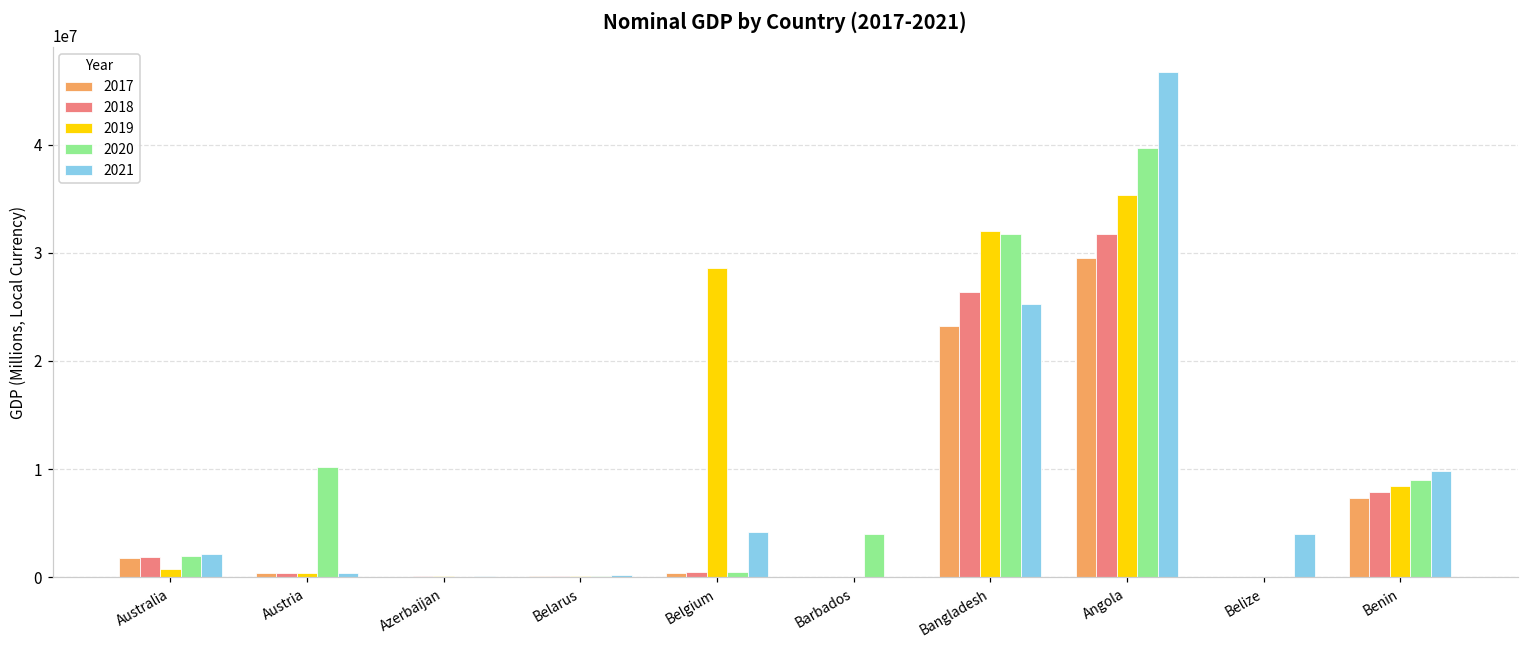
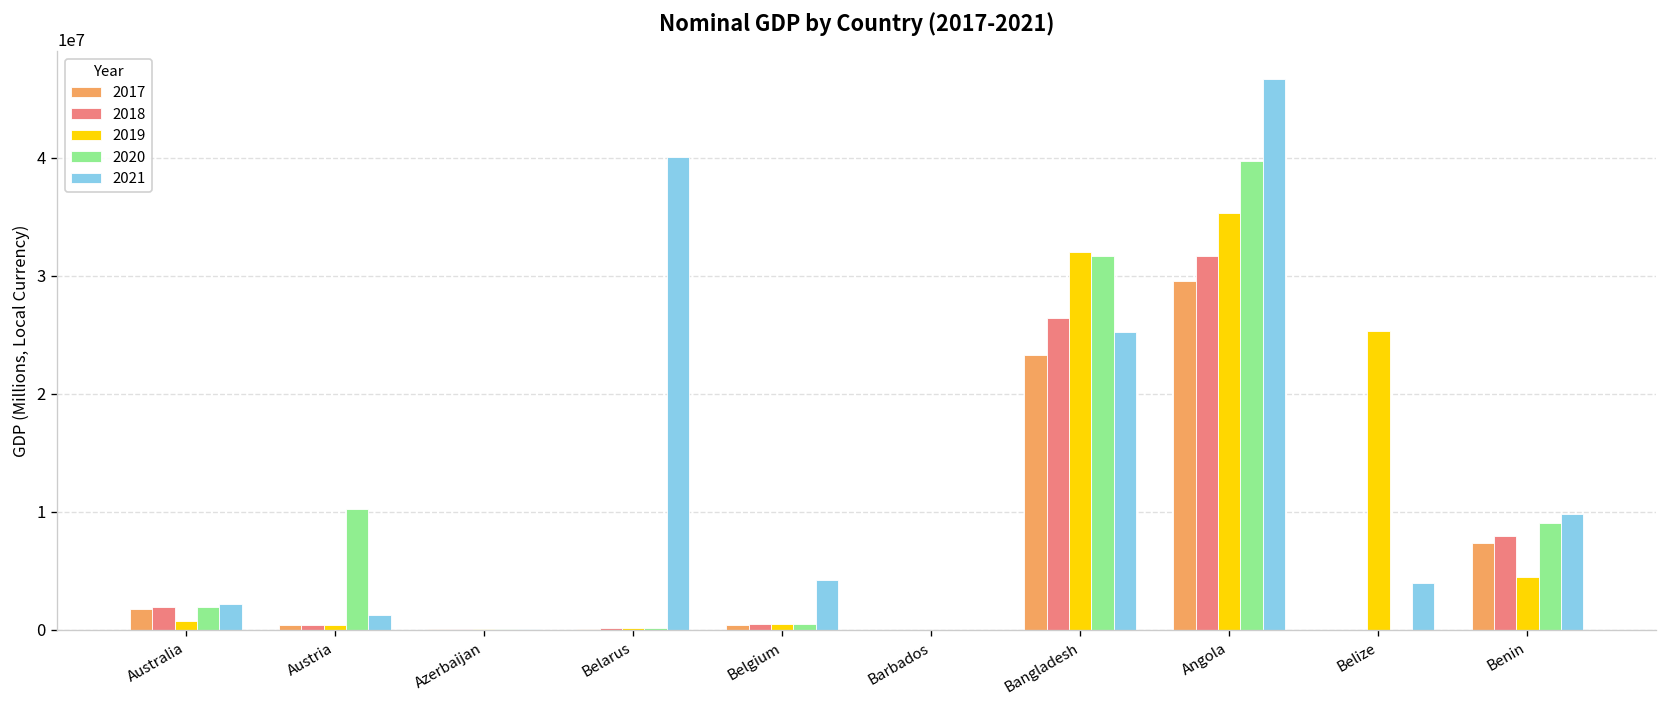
2021, Austria: 0 -> 1000000
2021, Belarus: 0 -> 40000000
2019, Belgium: 29000000 -> 0
2020, Barbados: 4000000 -> 0
2019, Belize: 0 -> 25000000
2019, Benin: 8000000 -> 4000000
